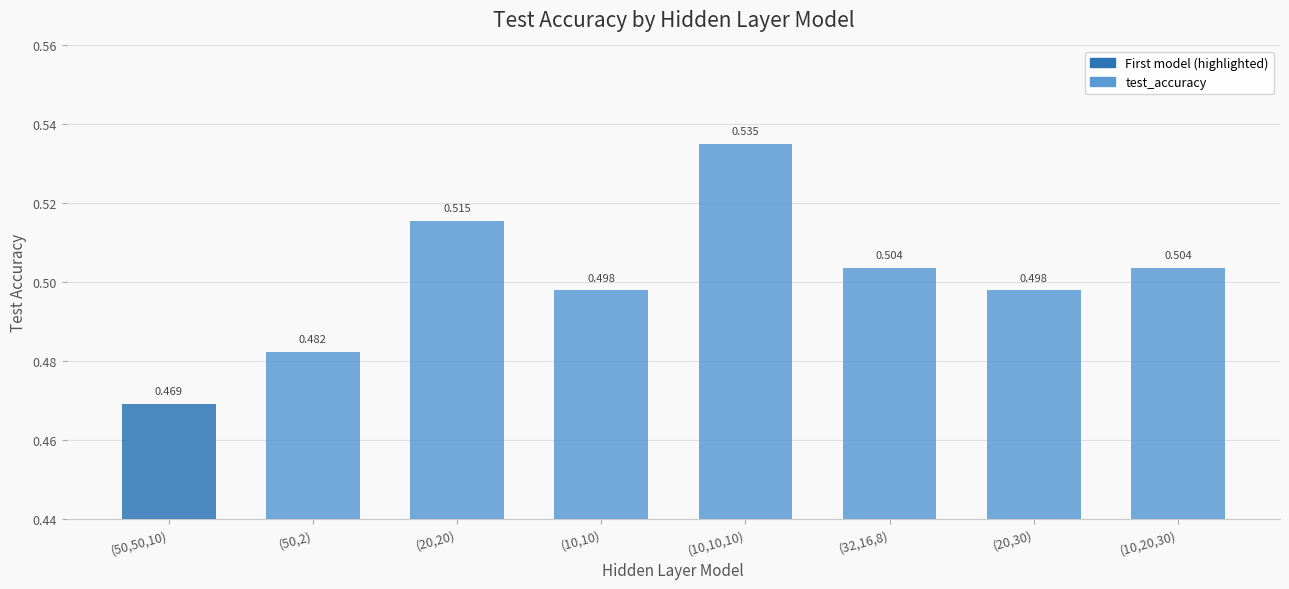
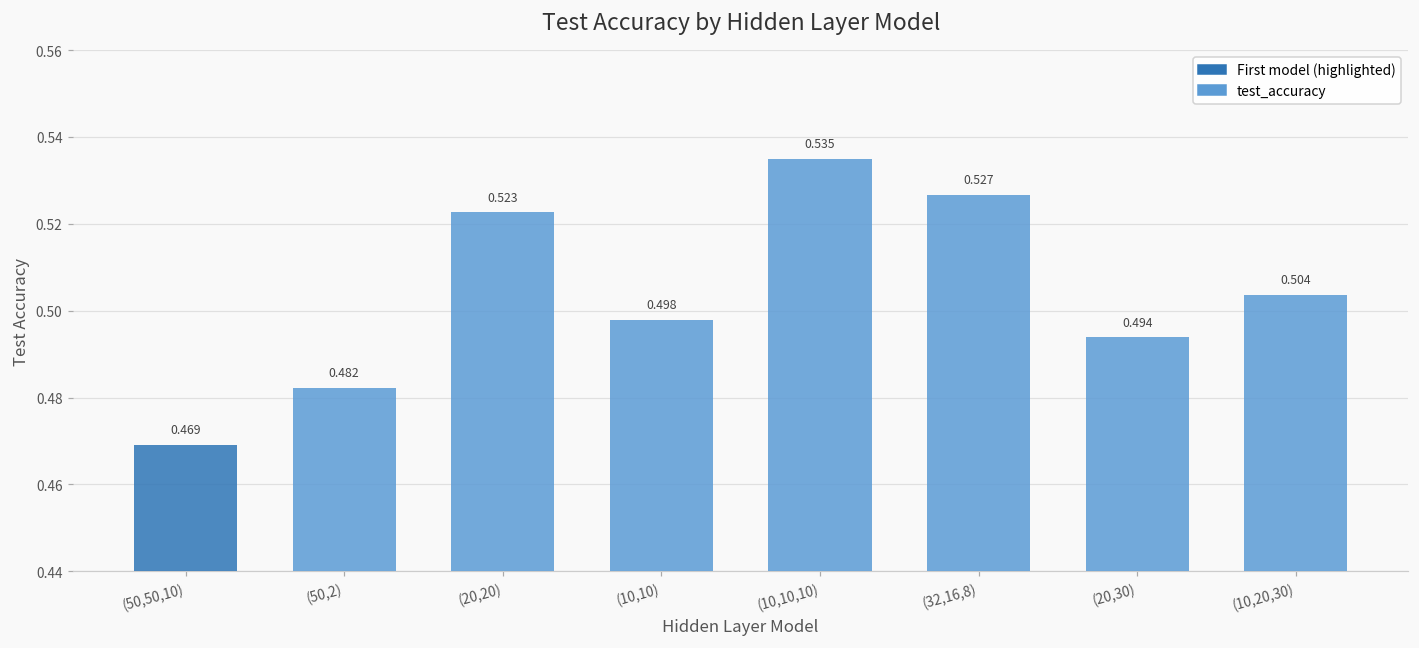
(20,20): 0.515 -> 0.523
(32,16,8): 0.504 -> 0.527
(20,30): 0.498 -> 0.494
